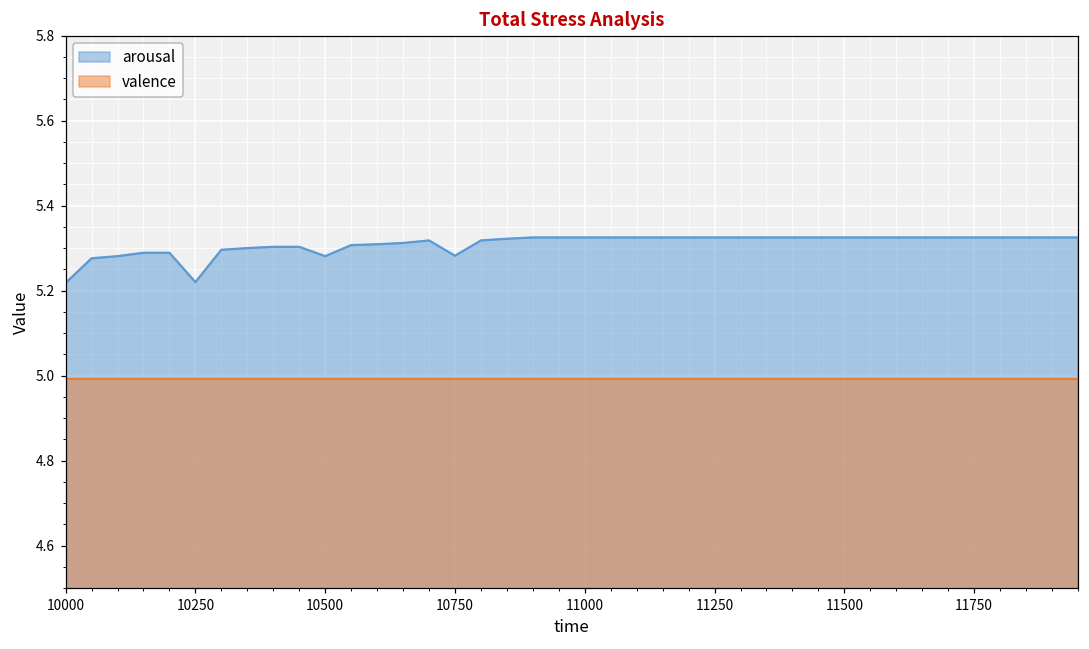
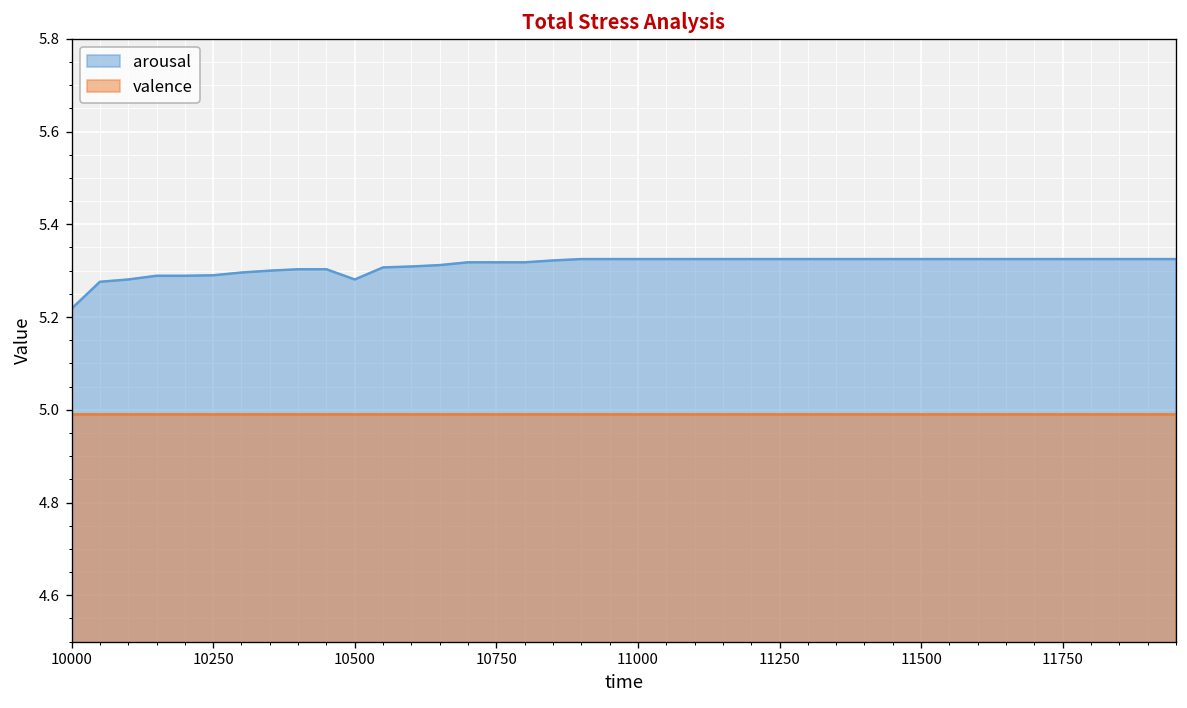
arousal, 10250: 5.22 -> 5.29
arousal, 10750: 5.28 -> 5.32
